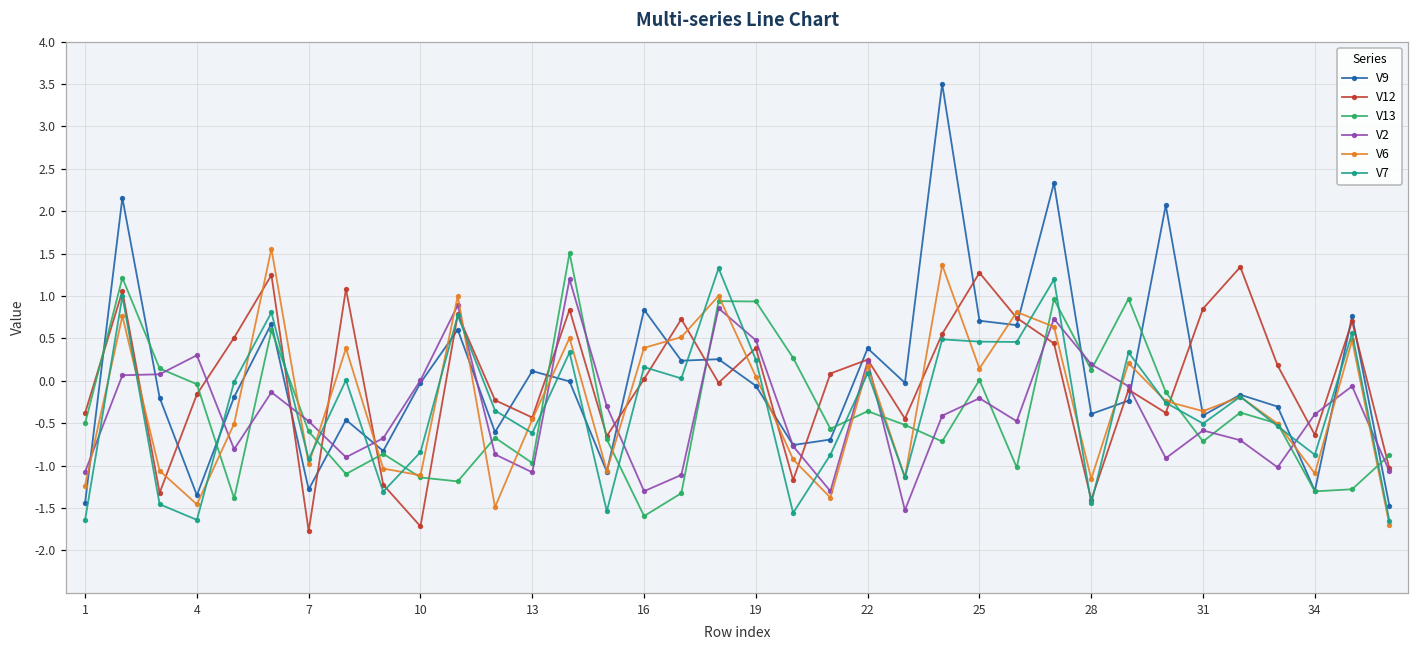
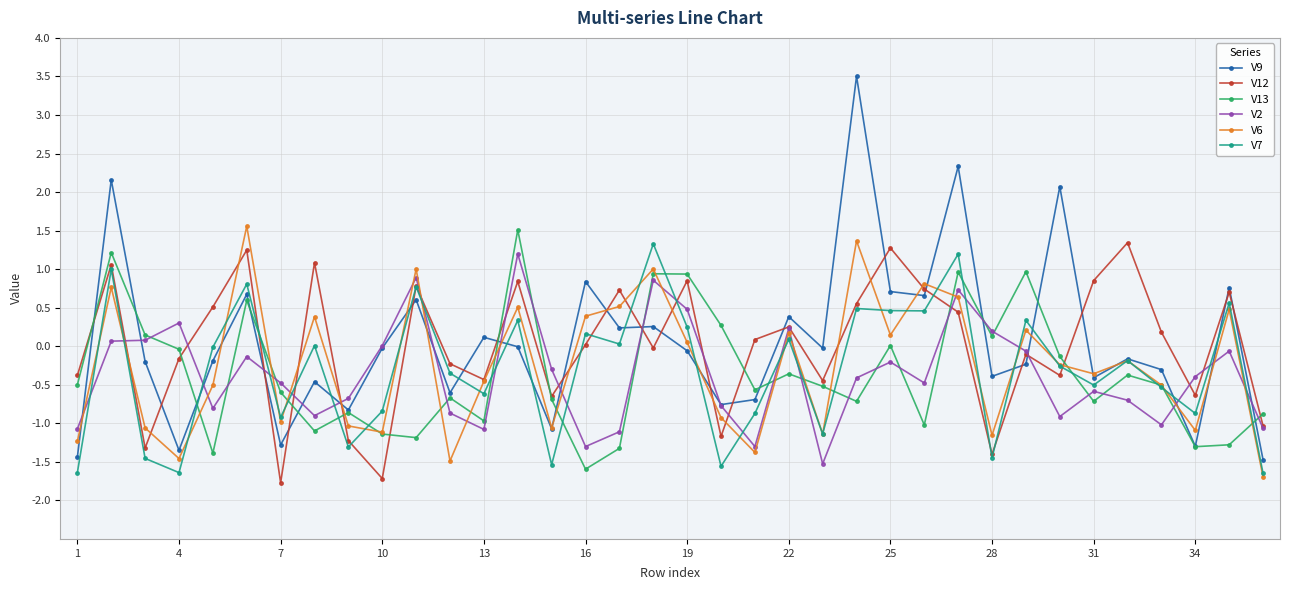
V12, 19: 0.4 -> 0.8
